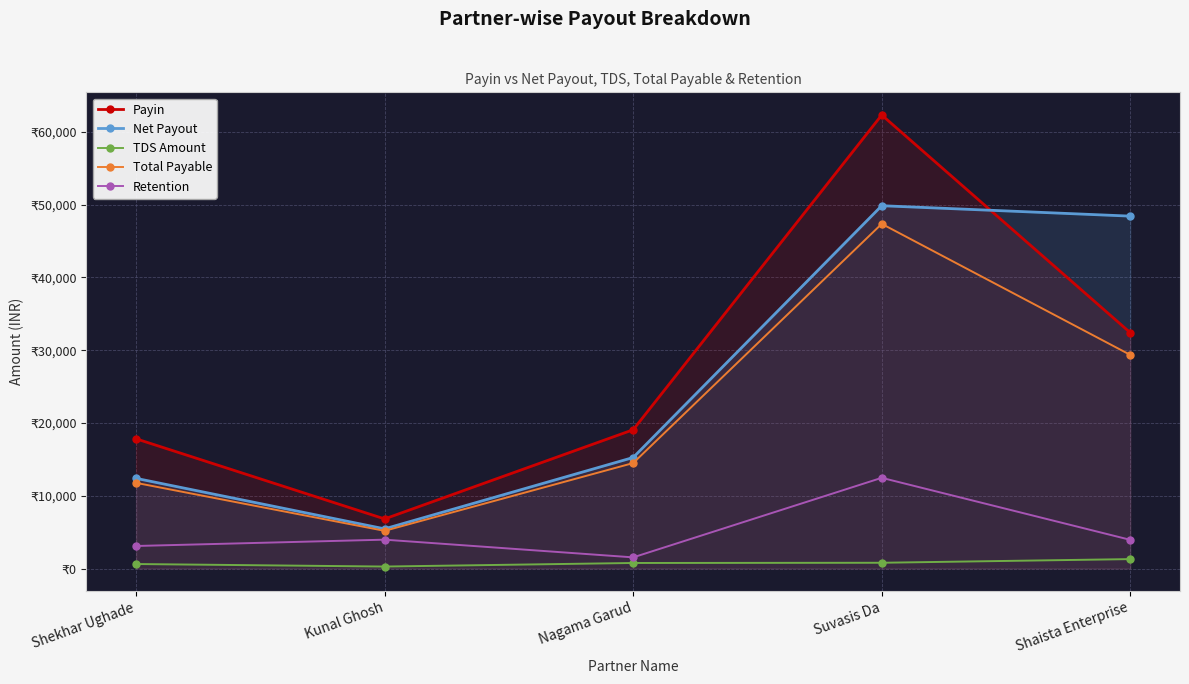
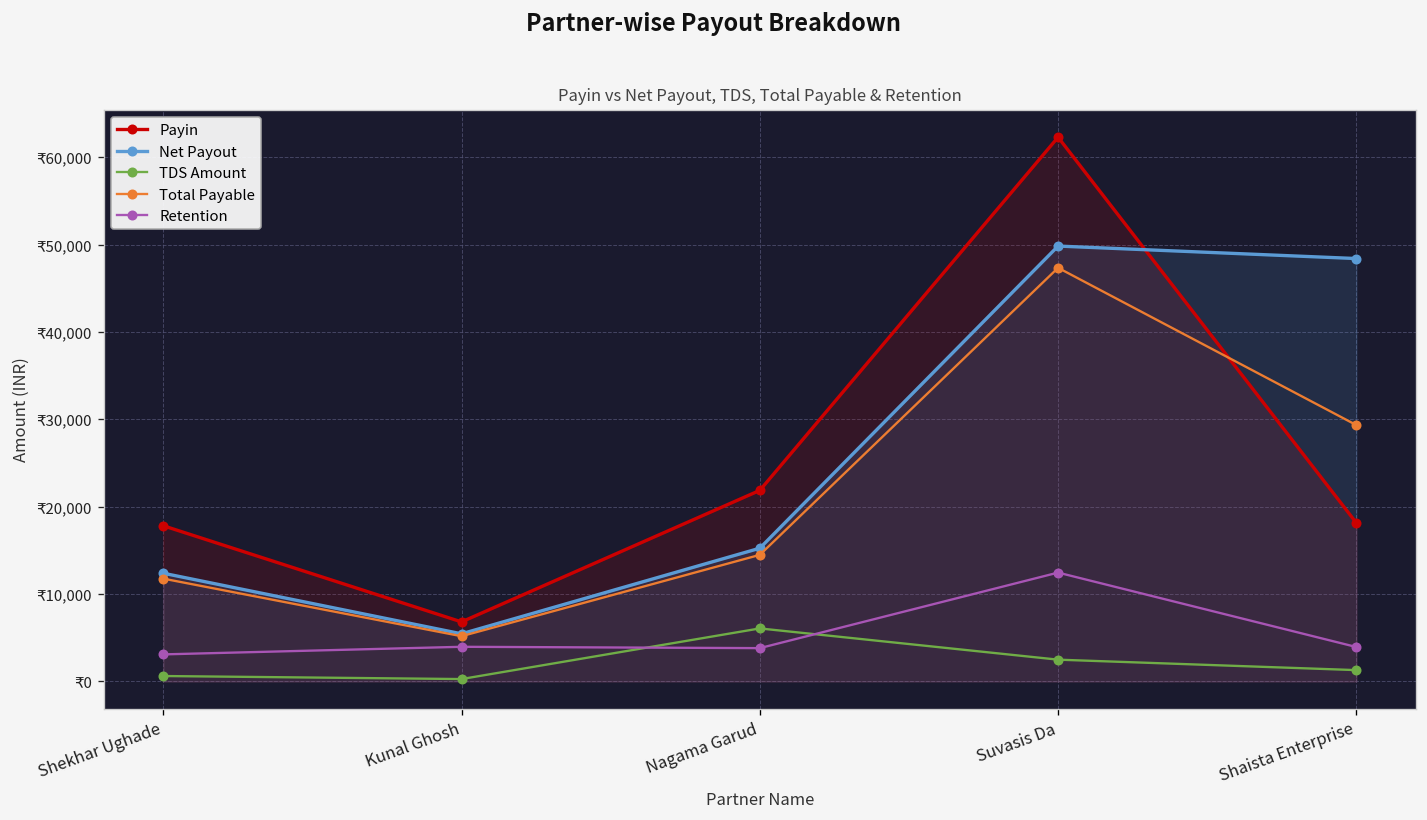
Payin, Nagama Garud: ₹19,000 -> ₹22,000
TDS Amount, Nagama Garud: ₹1,000 -> ₹6,000
Retention, Nagama Garud: ₹2,000 -> ₹4,000
TDS Amount, Suvasis Da: ₹1,000 -> ₹2,000
Payin, Shaista Enterprise: ₹32,000 -> ₹18,000
